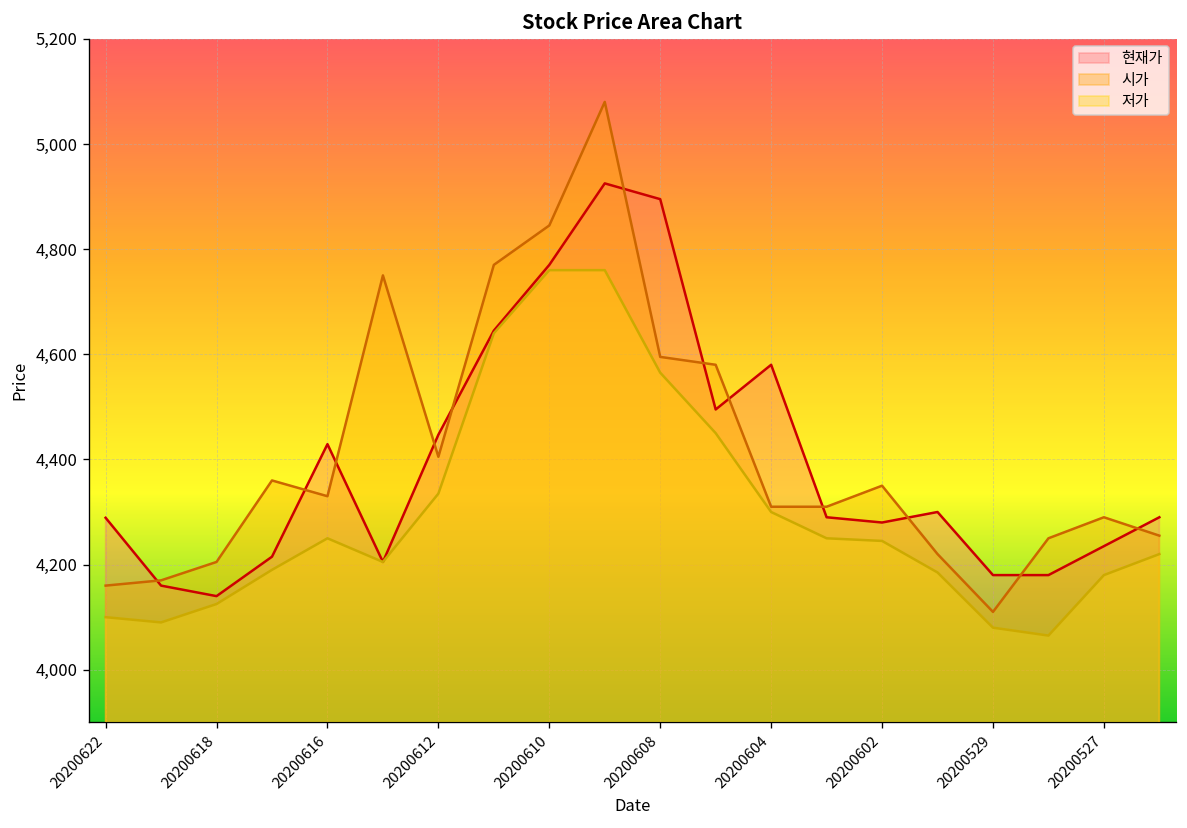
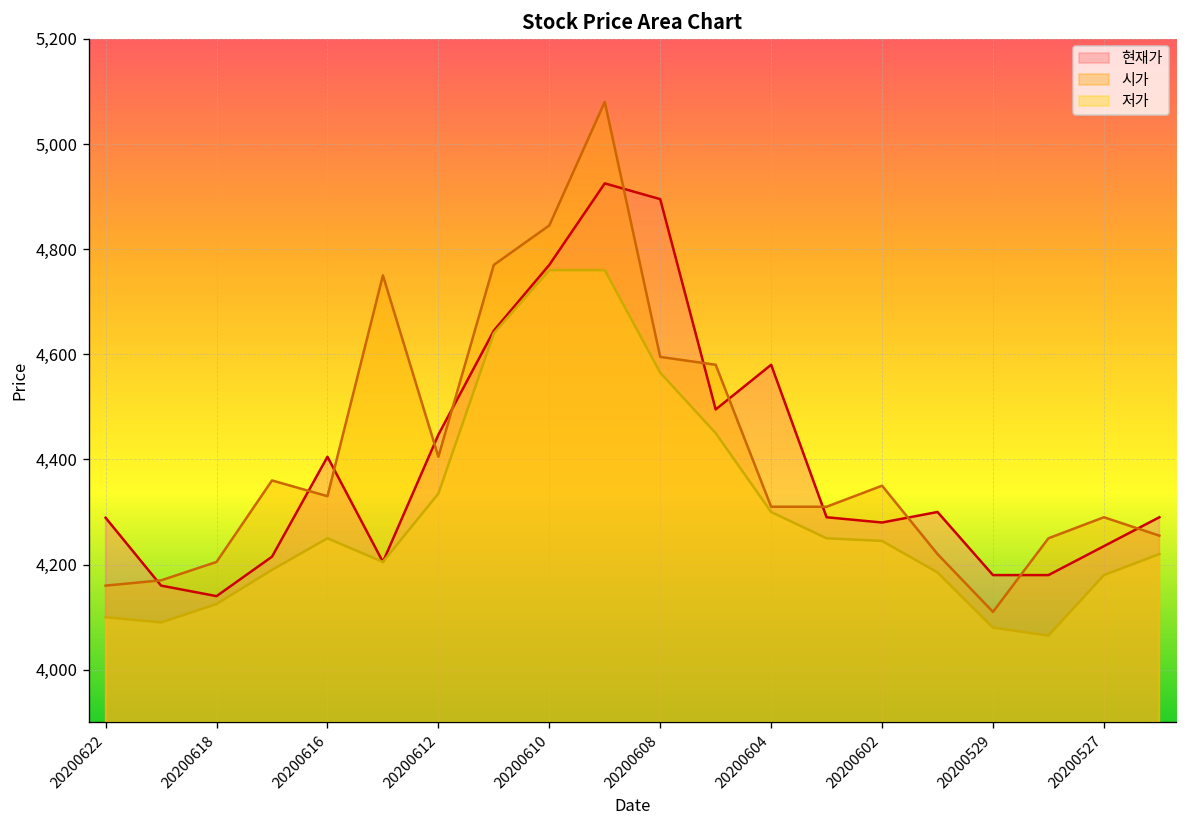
현재가, 20200616: 4,430 -> 4,410
